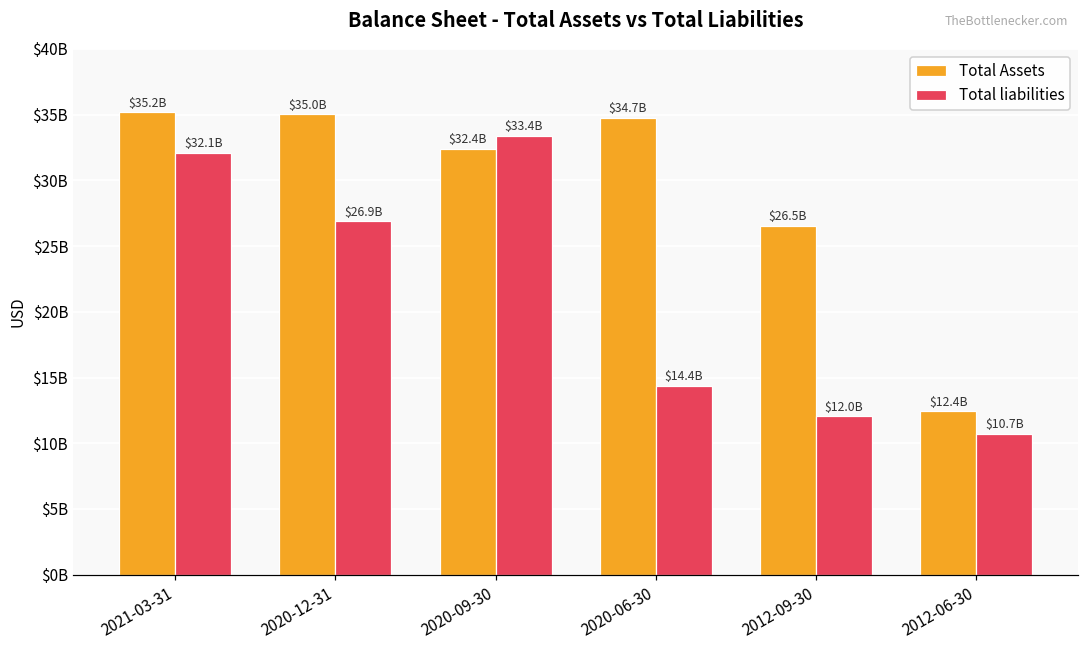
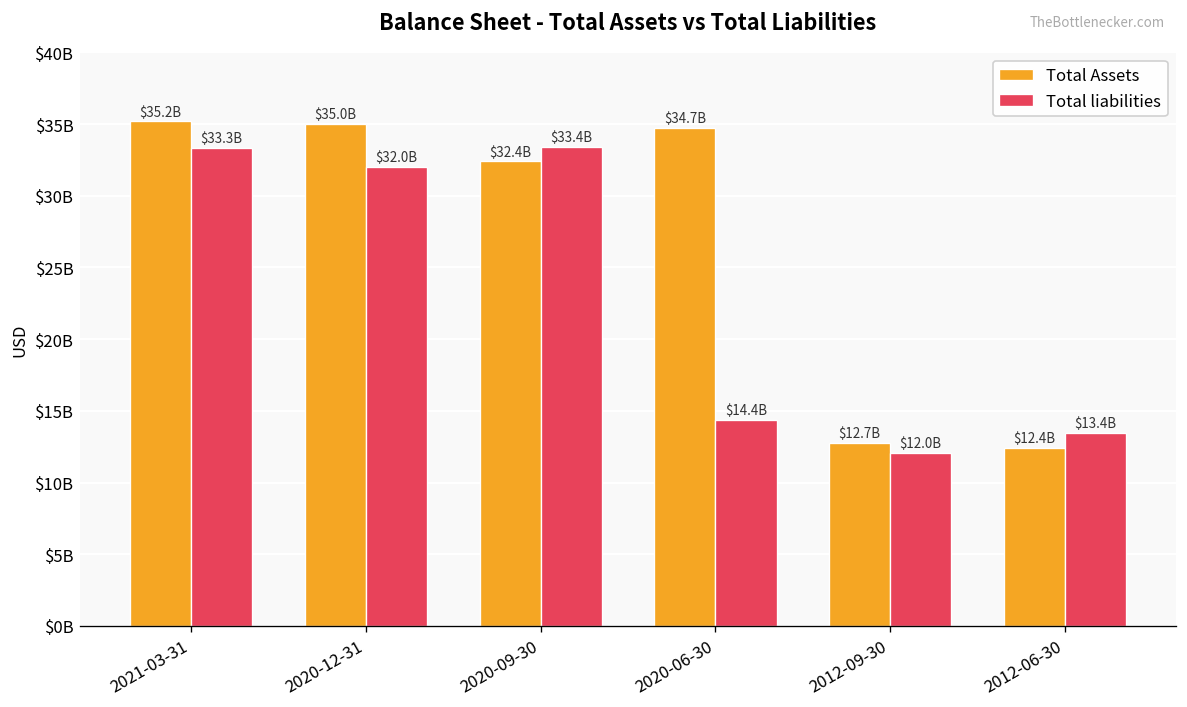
Total liabilities, 2021-03-31: $32.1B -> $33.3B
Total liabilities, 2020-12-31: $26.9B -> $32.0B
Total Assets, 2012-09-30: $26.5B -> $12.7B
Total liabilities, 2012-06-30: $10.7B -> $13.4B
